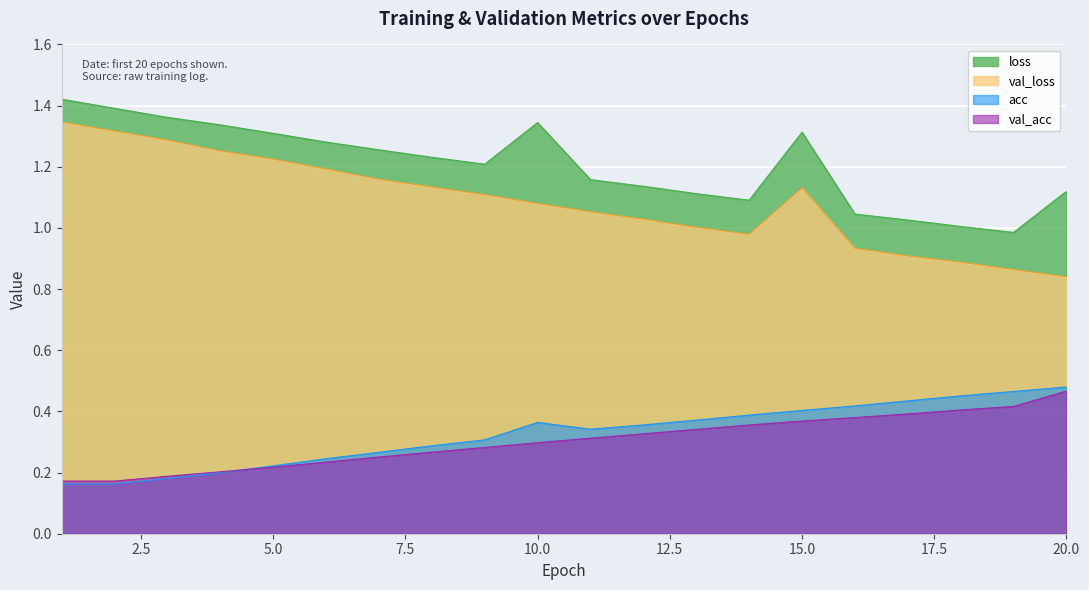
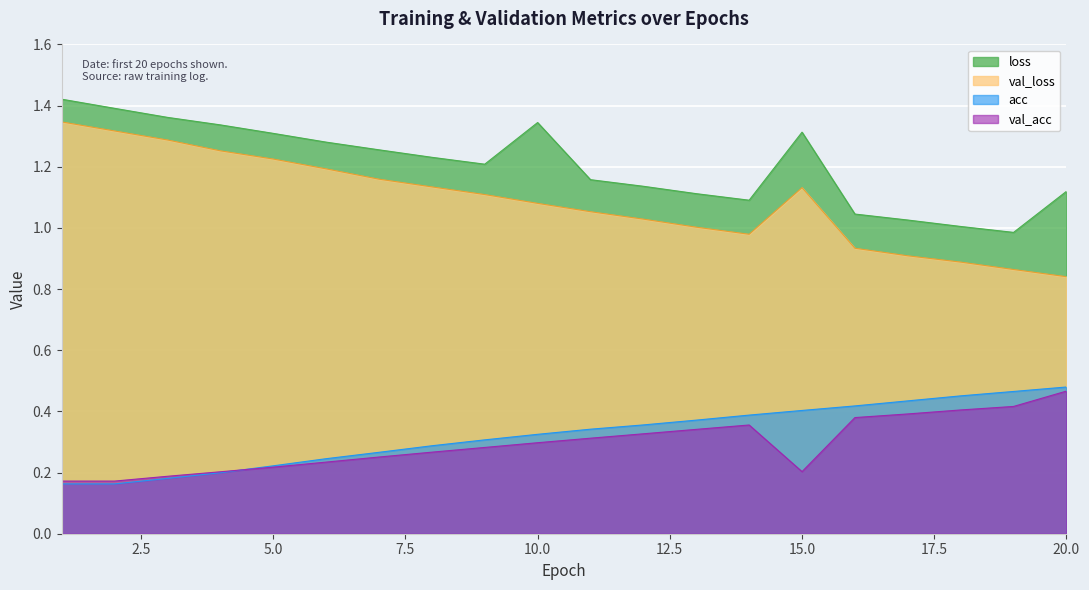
acc, 10.0: 0.36 -> 0.33
val_acc, 15.0: 0.37 -> 0.20
